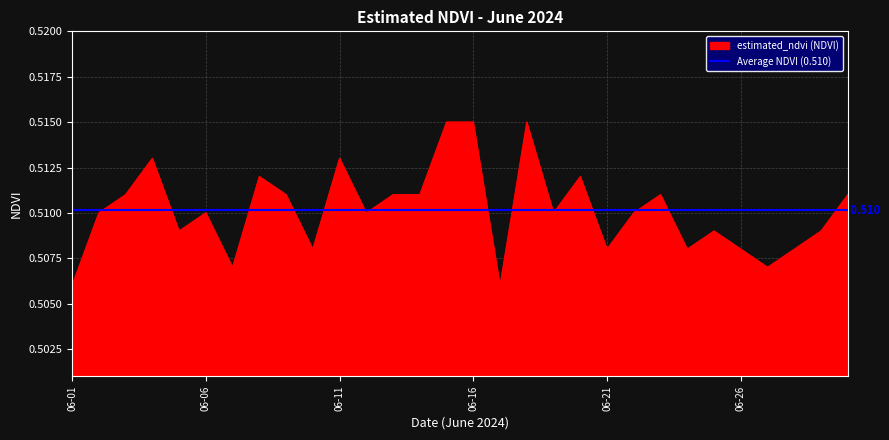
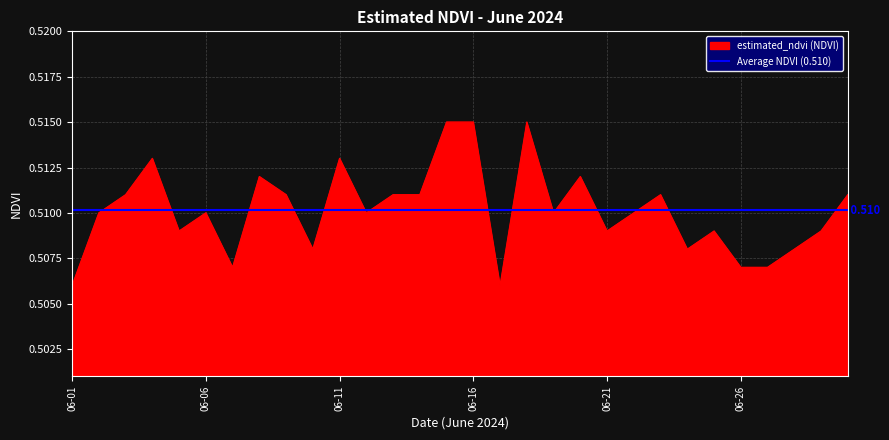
06-21: 0.508 -> 0.509
06-26: 0.508 -> 0.507
